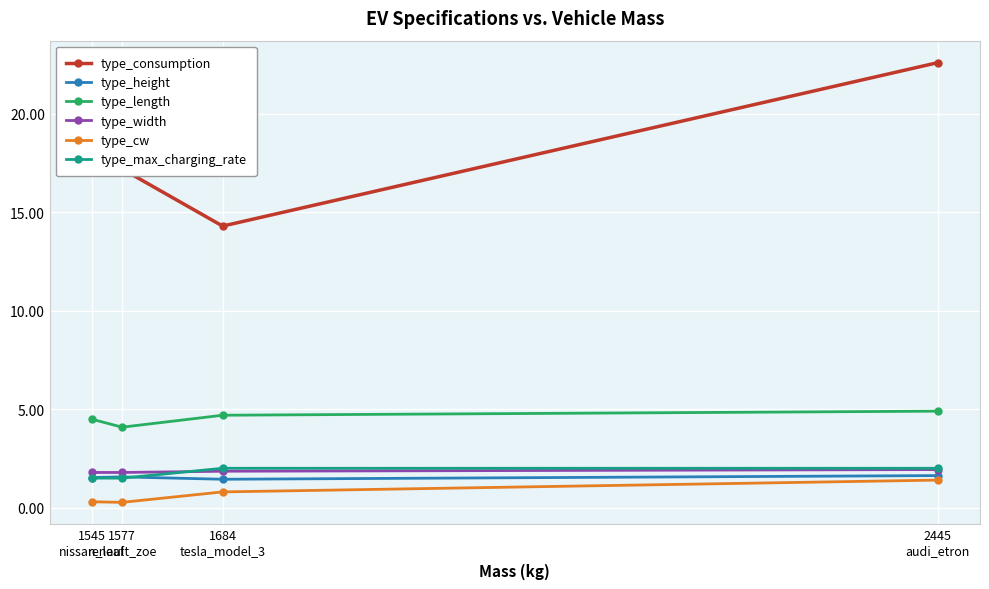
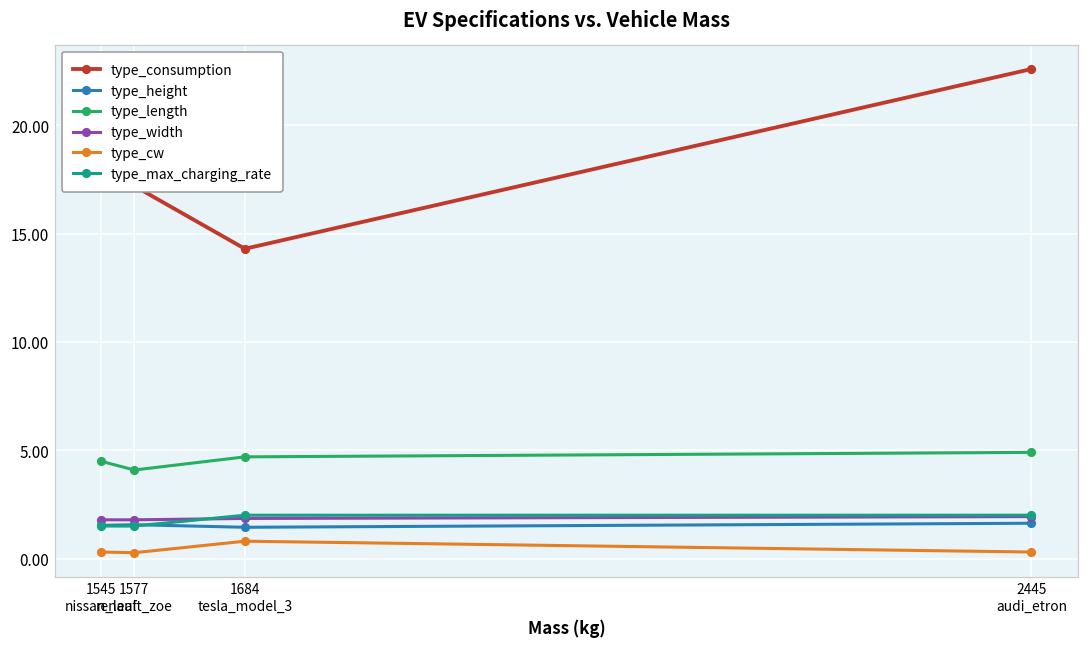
type_cw, 2445 audi_etron: 1.4 -> 0.3
